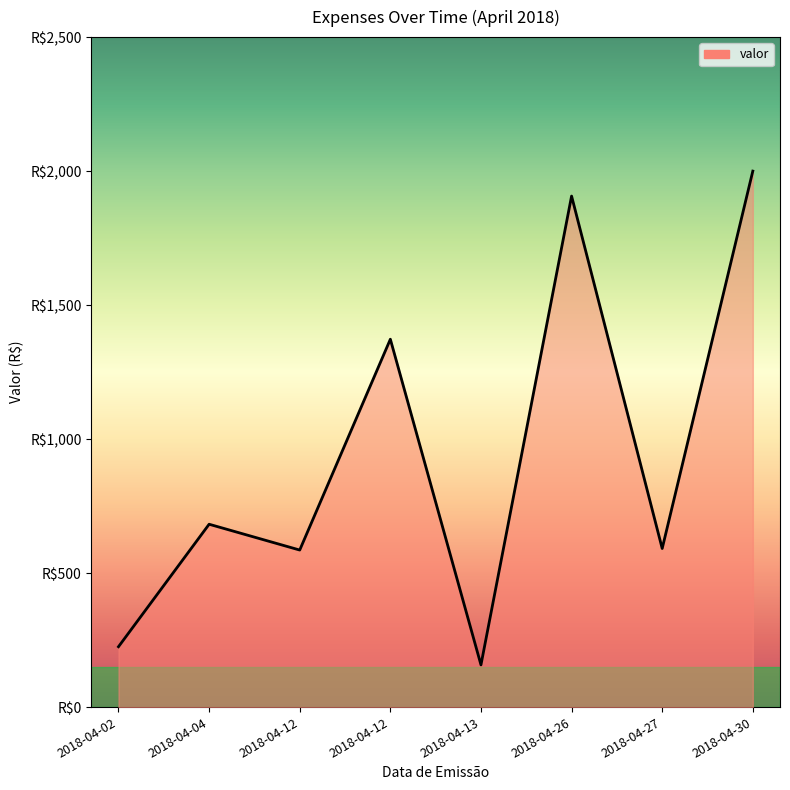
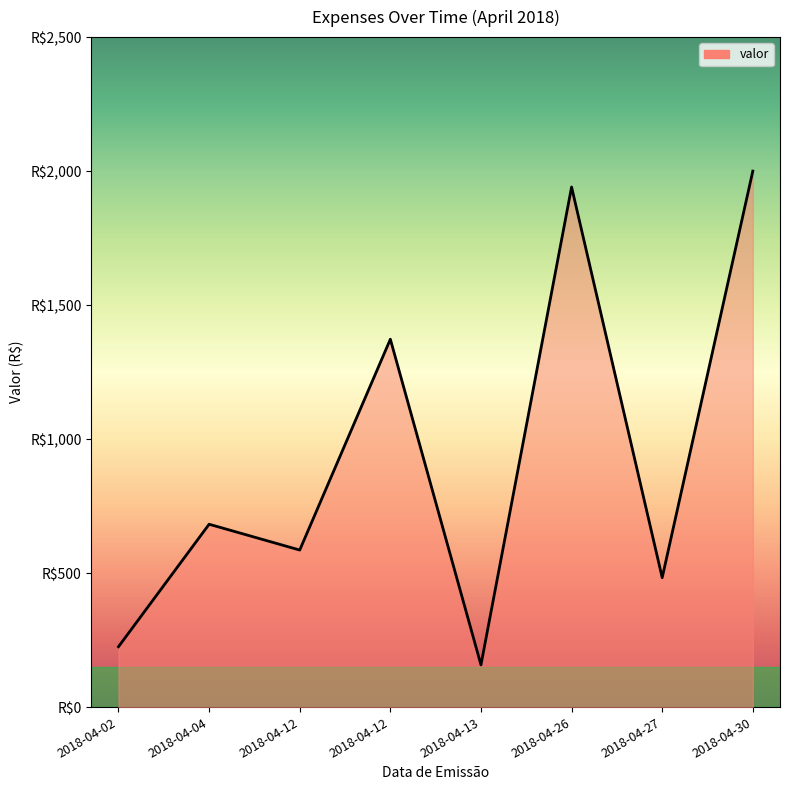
2018-04-26: R$1,910 -> R$1,940
2018-04-27: R$590 -> R$480
